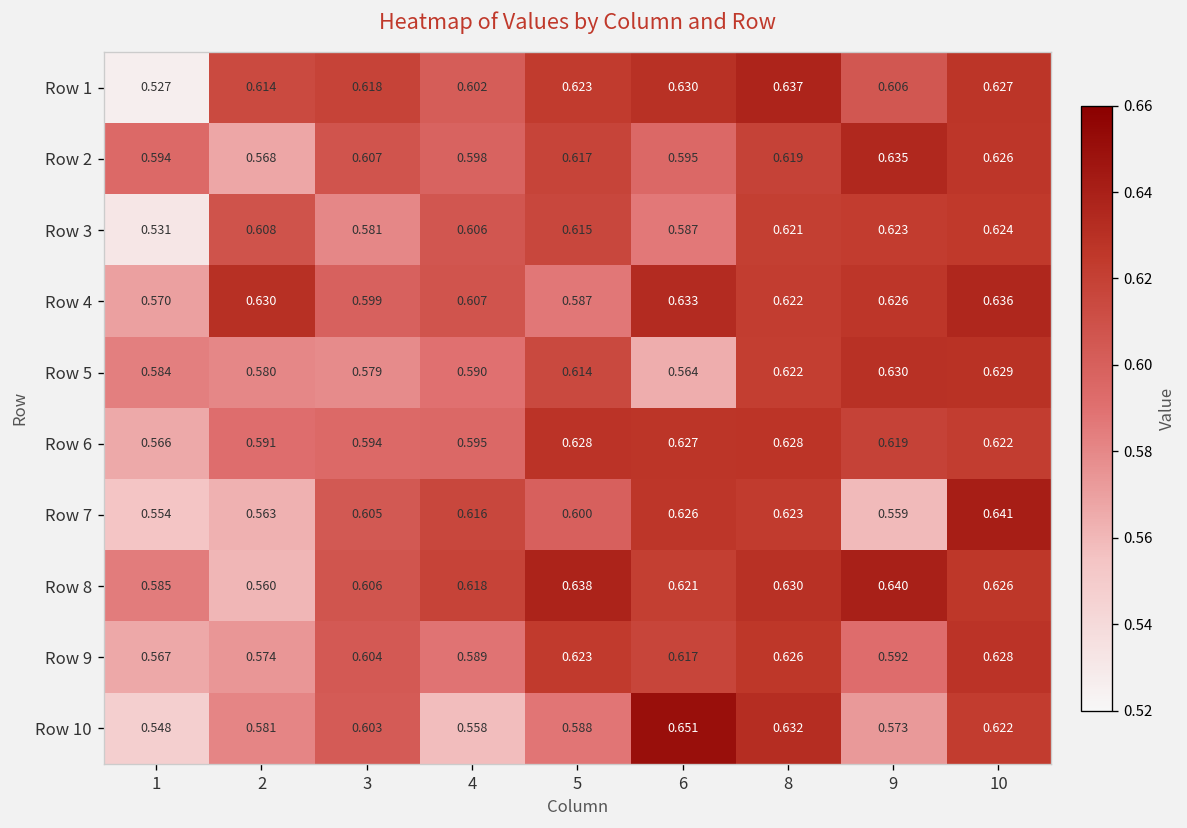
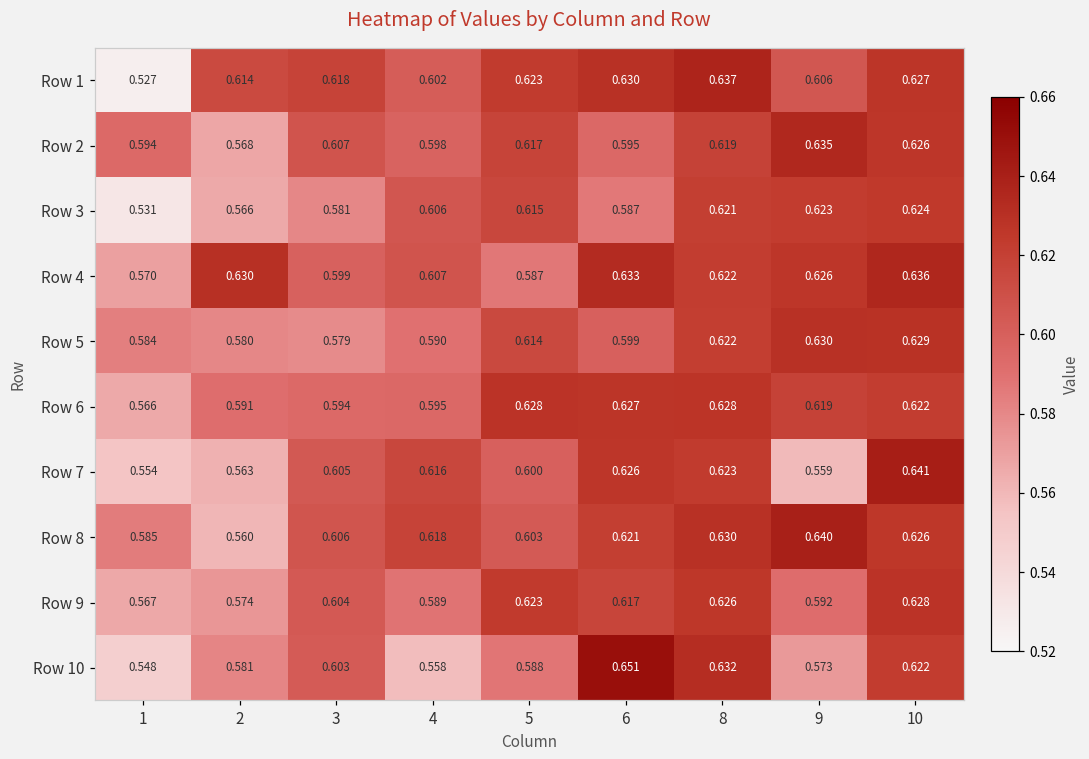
Row 3, 2: 0.608 -> 0.566
Row 5, 6: 0.564 -> 0.599
Row 8, 5: 0.638 -> 0.603
